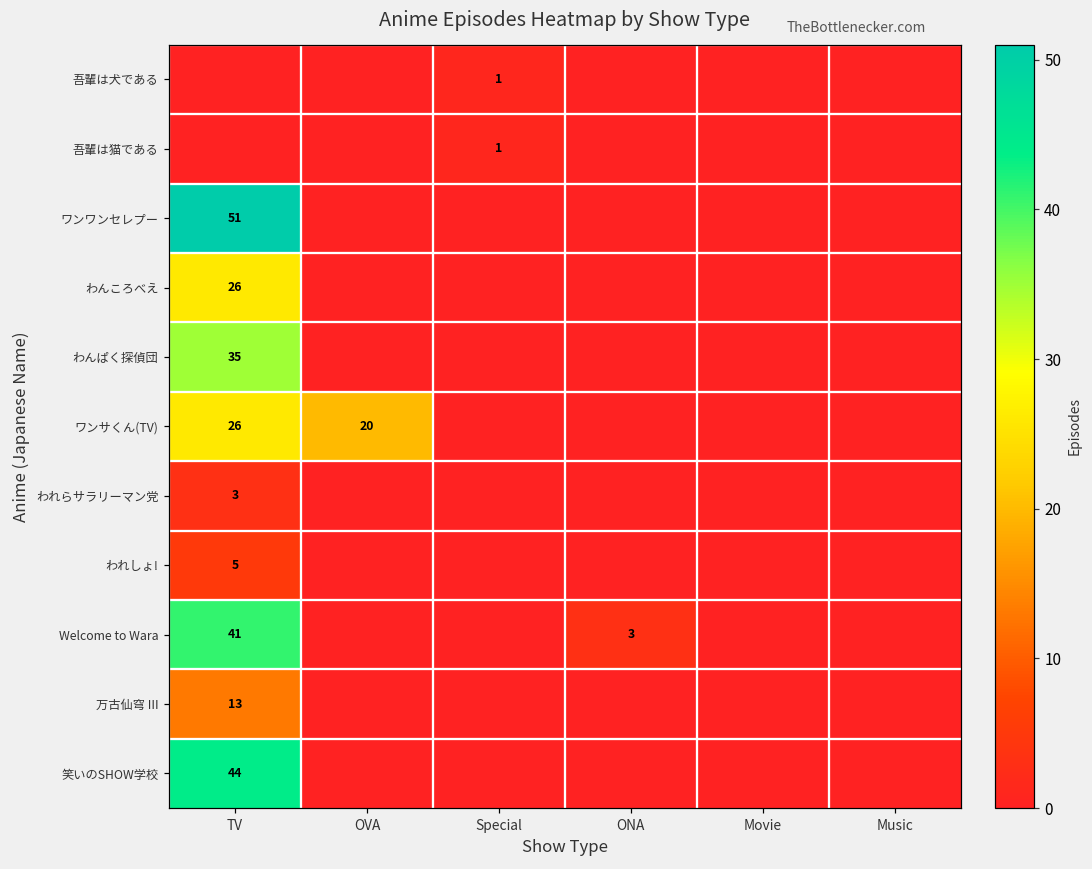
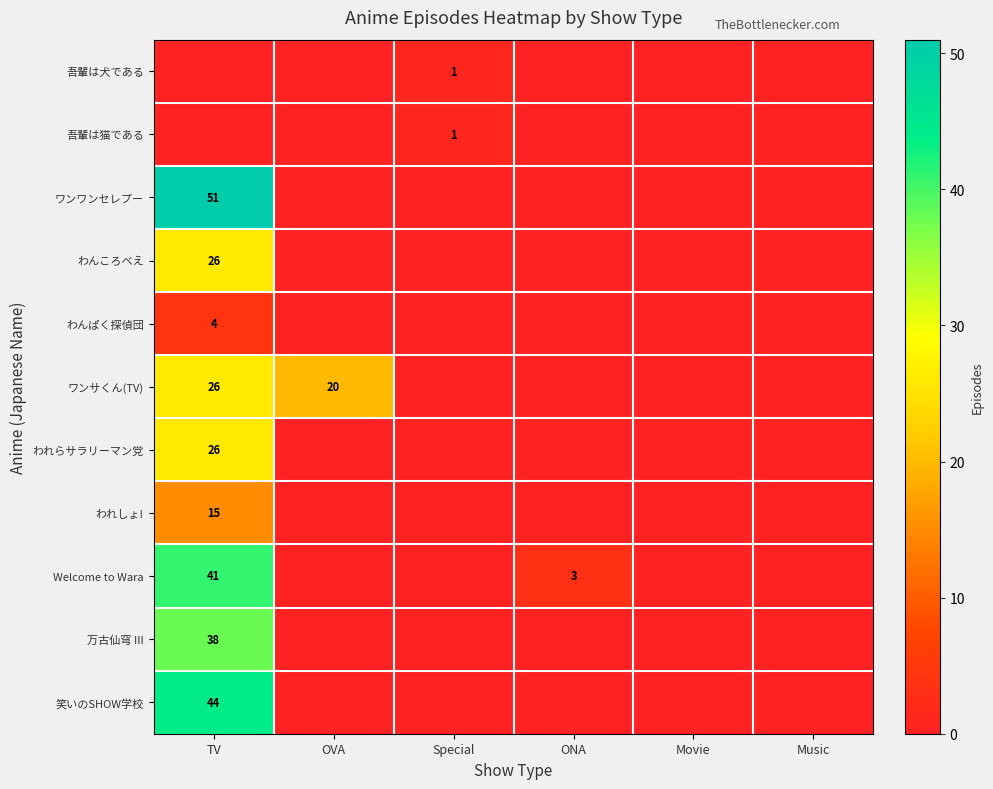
わんぱく探偵団, TV: 35 -> 4
われらサラリーマン党, TV: 3 -> 26
われしょ!, TV: 5 -> 15
万古仙穹 III, TV: 13 -> 38
